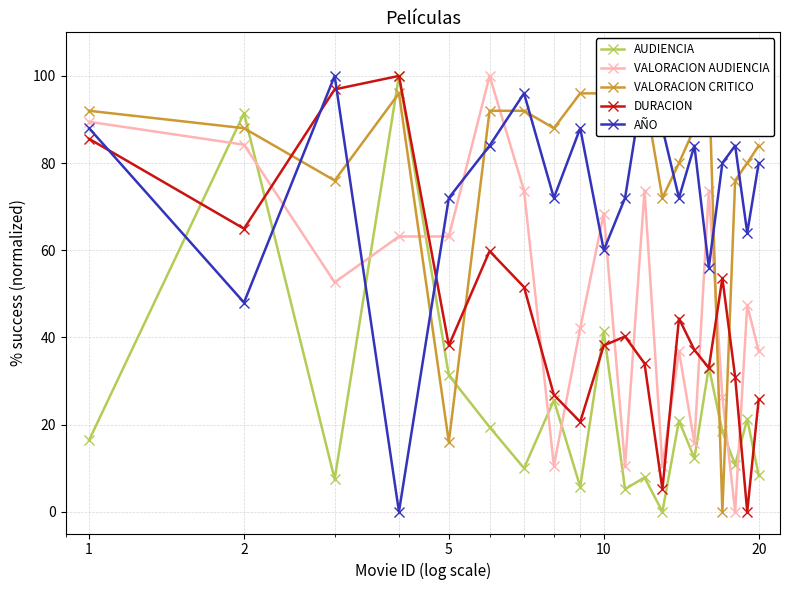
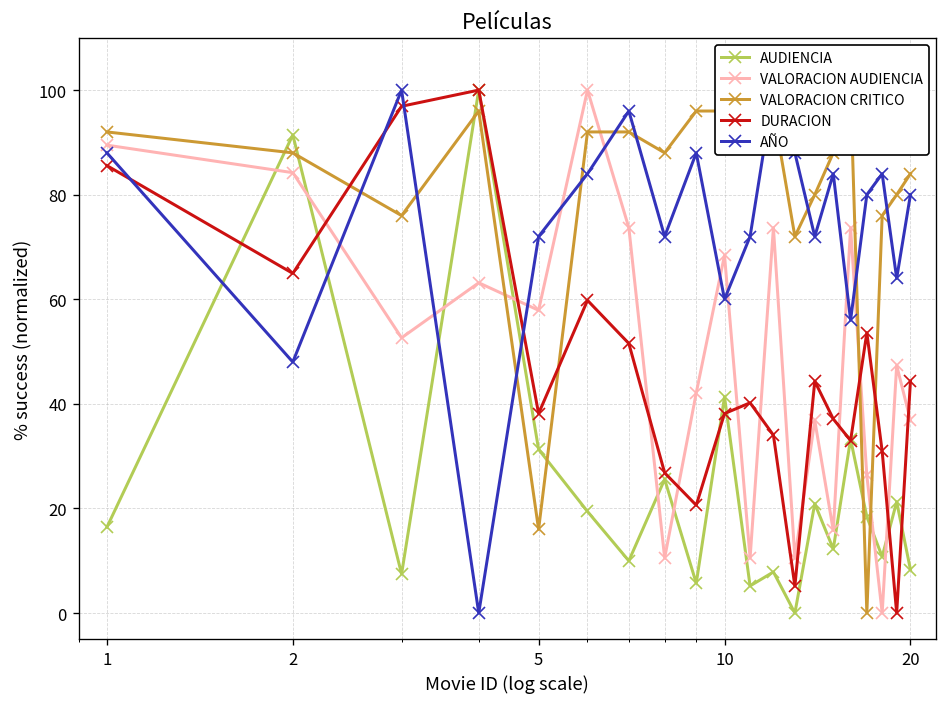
VALORACION AUDIENCIA, 5: 63 -> 58
DURACION, 20: 26 -> 44
